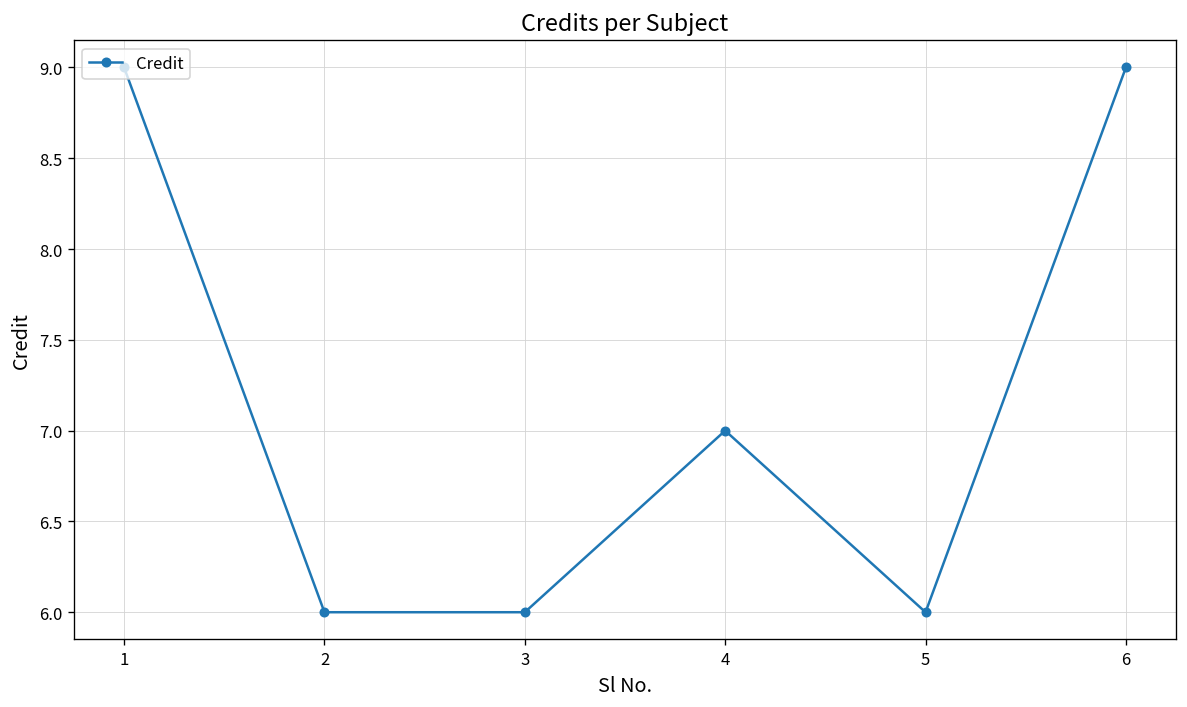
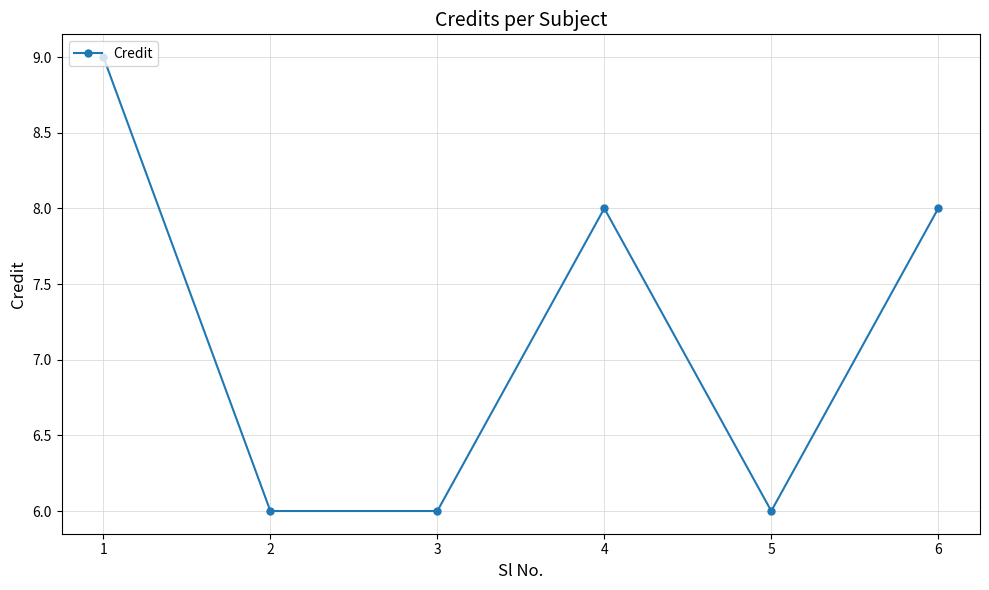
4: 7 -> 8
6: 9 -> 8
